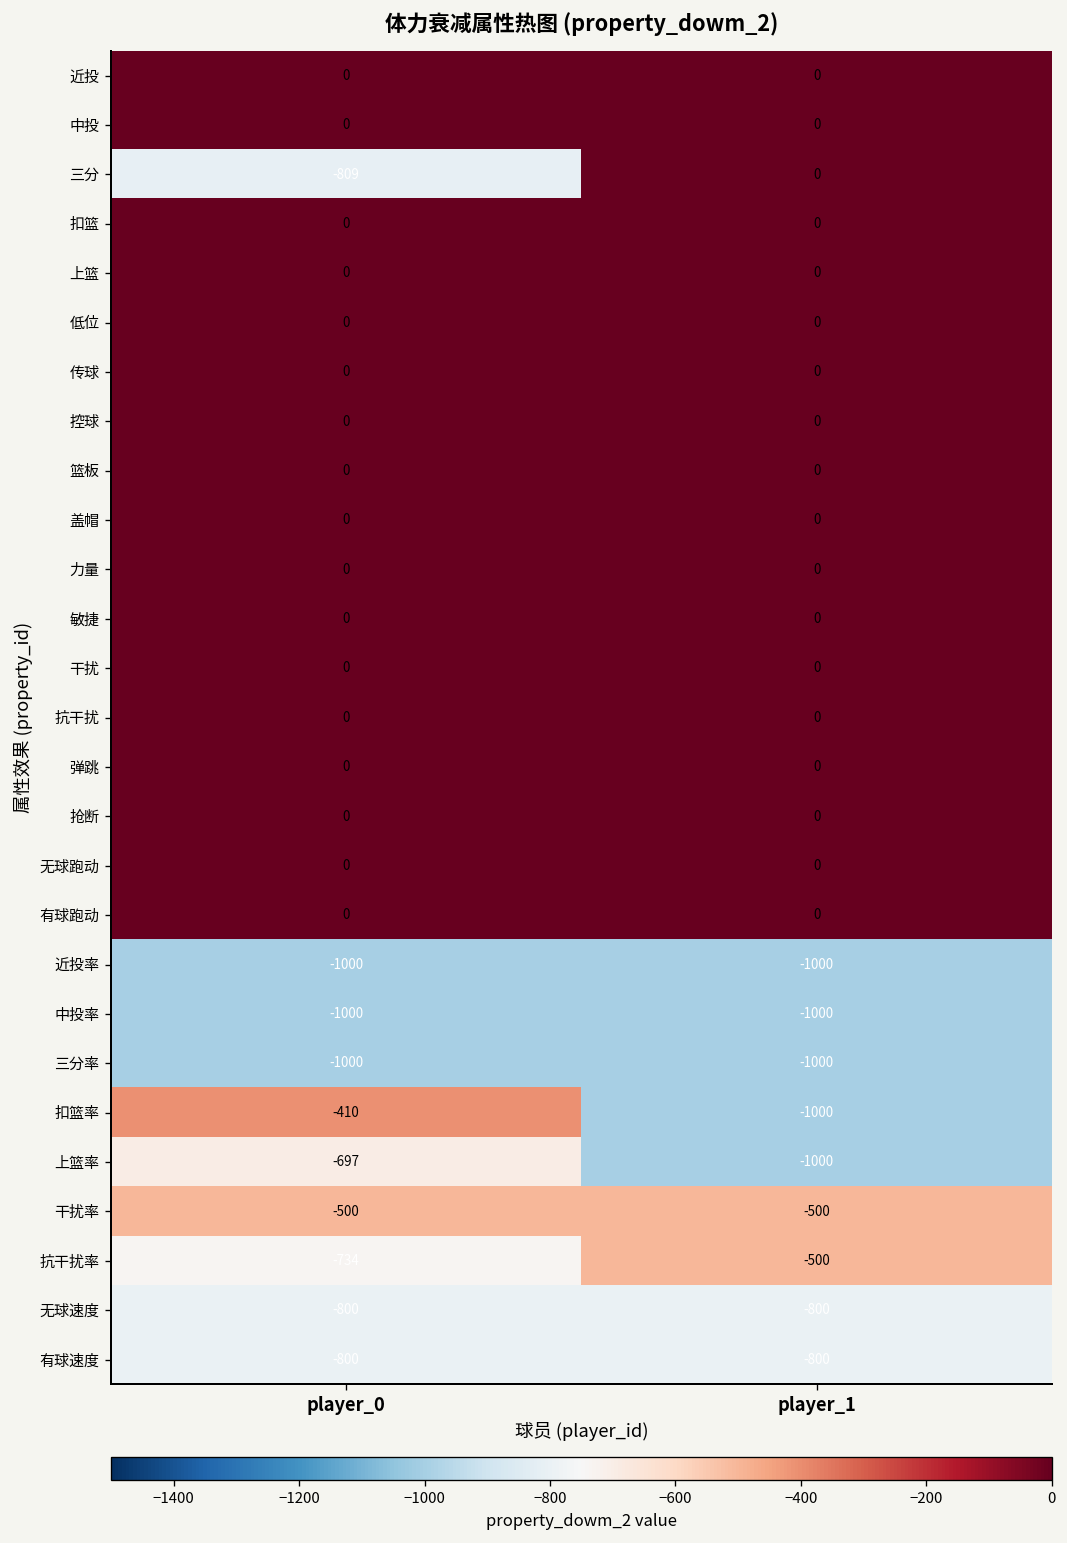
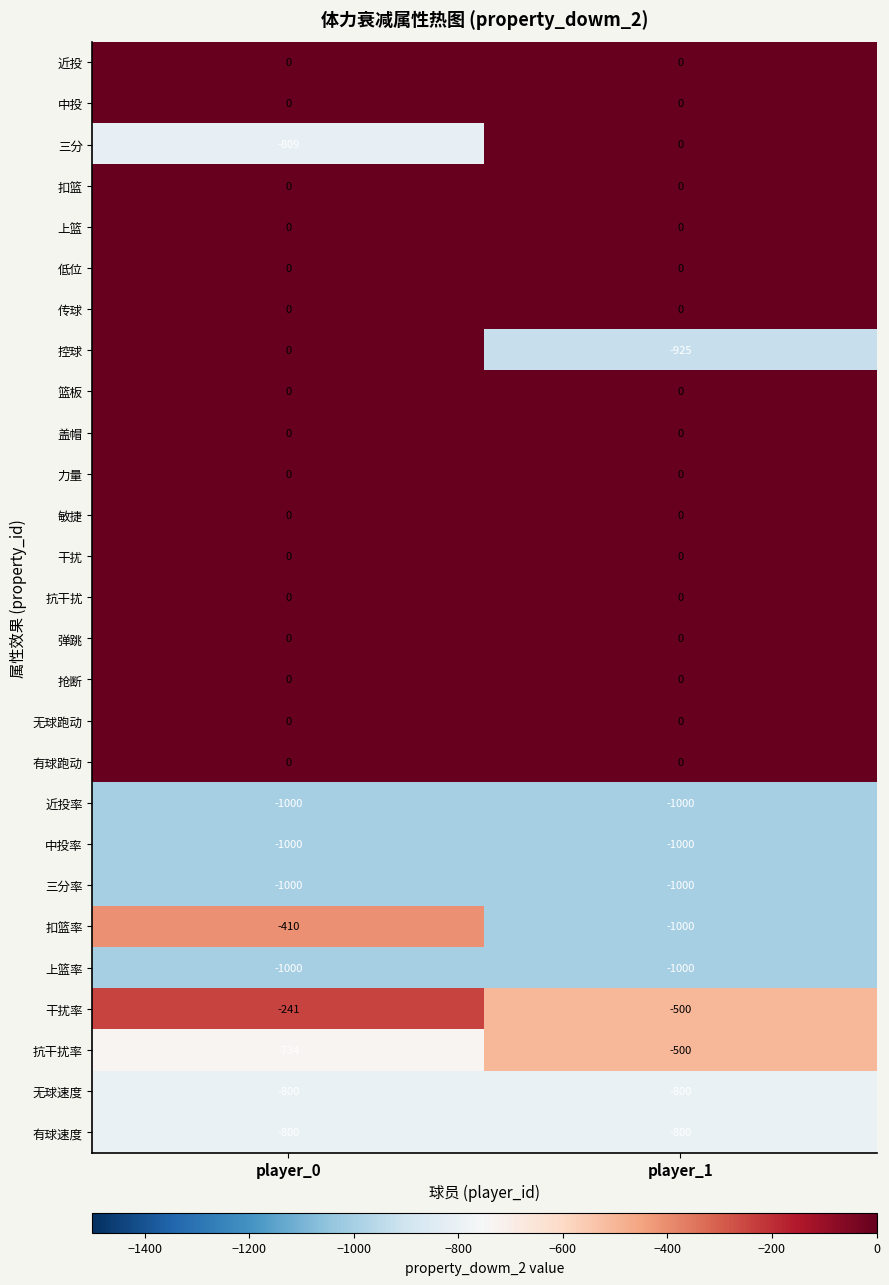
控球, player_1: 0 -> -925
上篮率, player_0: -697 -> -1000
干扰率, player_0: -500 -> -241
